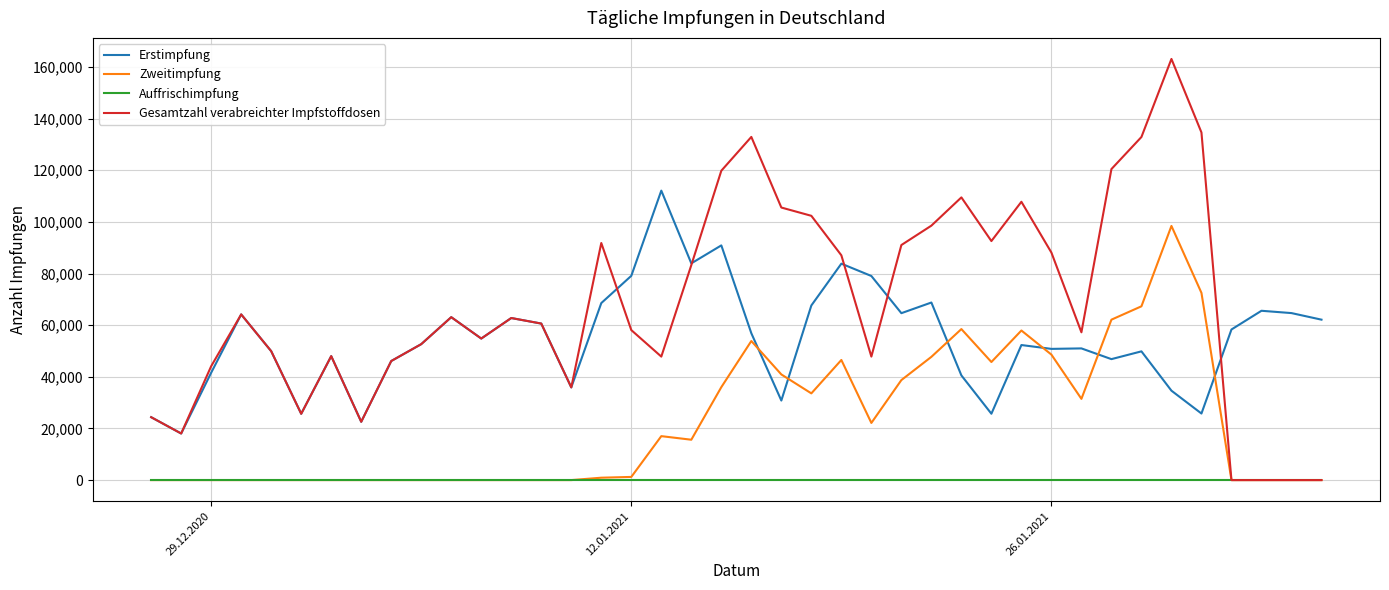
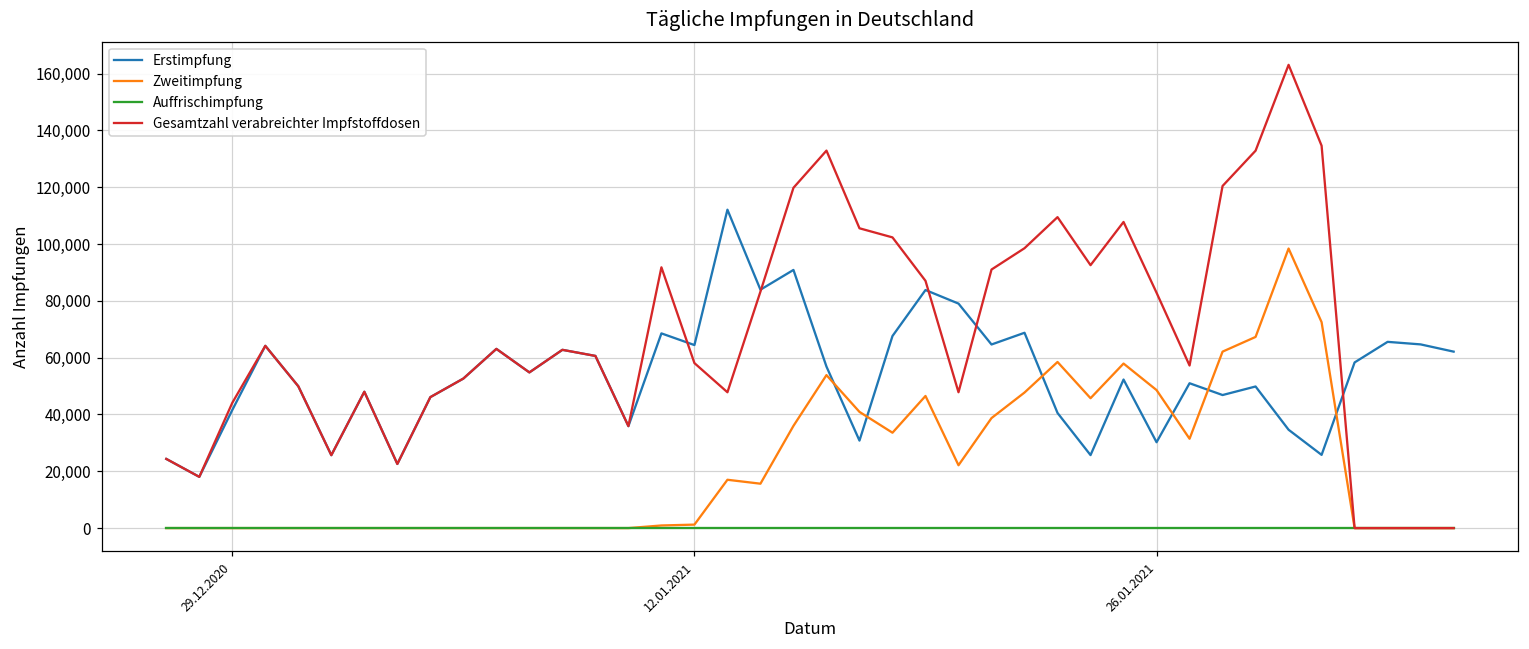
Erstimpfung, 12.01.2021: 79,000 -> 64,000
Erstimpfung, 26.01.2021: 51,000 -> 30,000
Gesamtzahl verabreichter Impfstoffdosen, 26.01.2021: 88,000 -> 83,000
